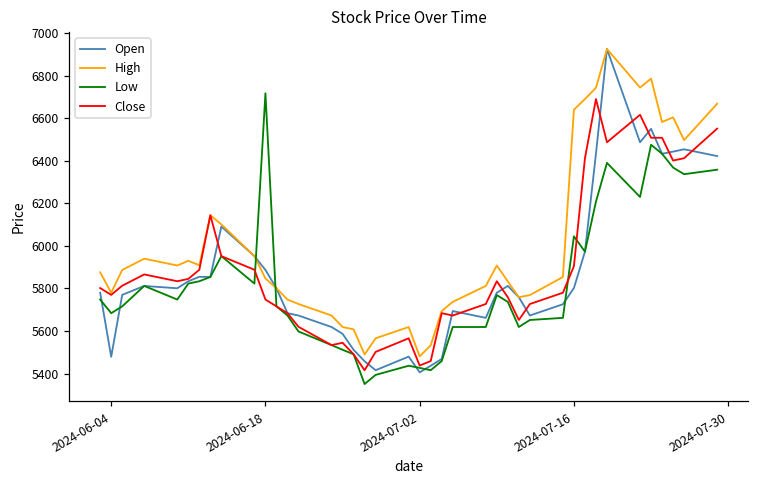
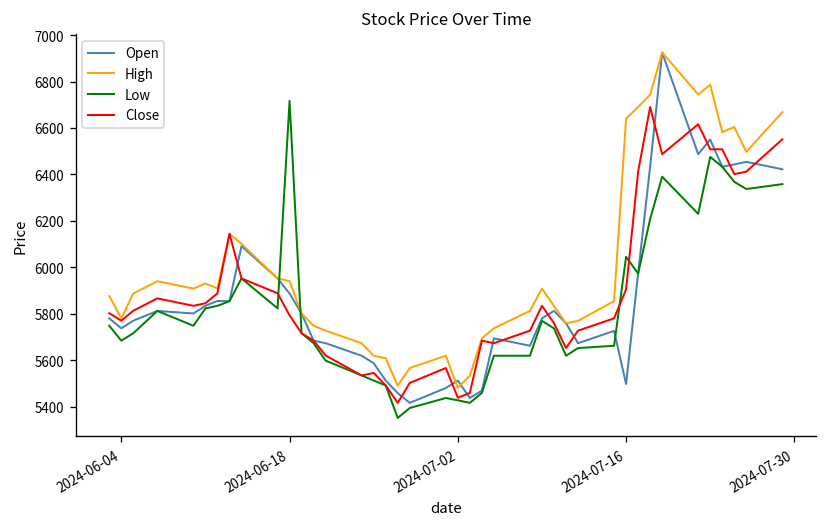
Open, 2024-06-04: 5480 -> 5740
High, 2024-06-18: 5850 -> 5940
Close, 2024-06-18: 5750 -> 5790
Open, 2024-07-02: 5410 -> 5510
Open, 2024-07-16: 5800 -> 5500
